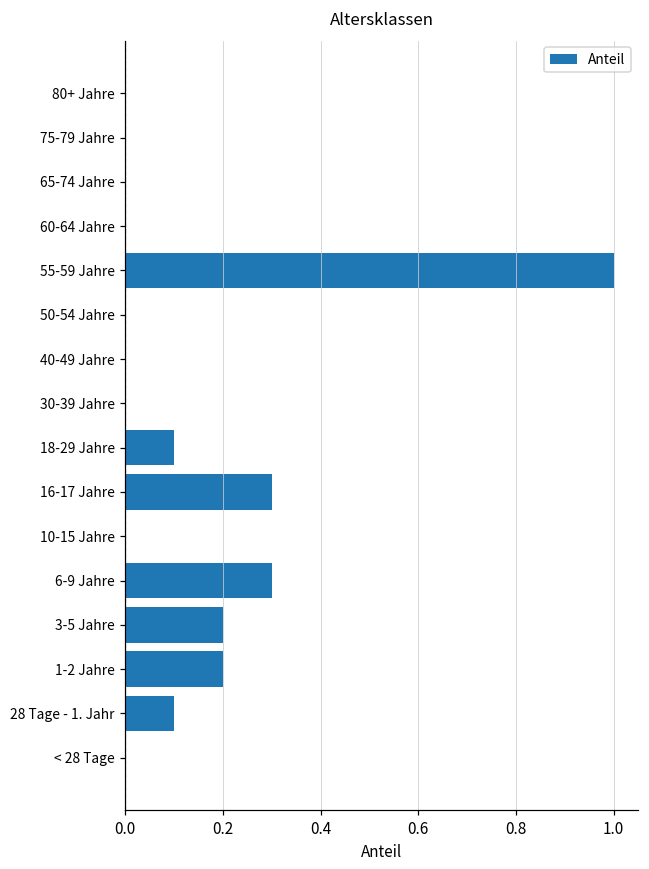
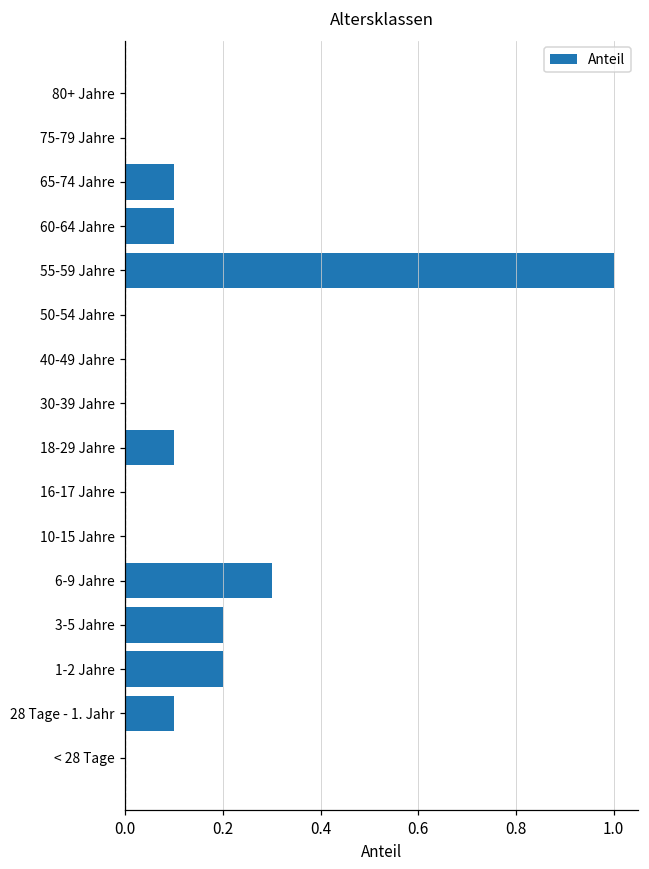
65-74 Jahre: 0.0 -> 0.1
60-64 Jahre: 0.0 -> 0.1
16-17 Jahre: 0.3 -> 0.0
